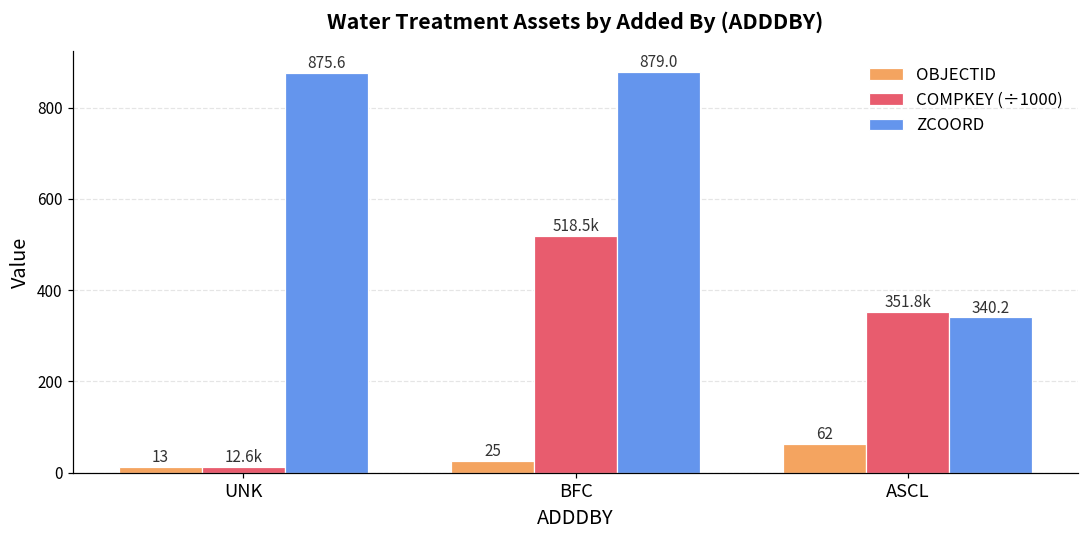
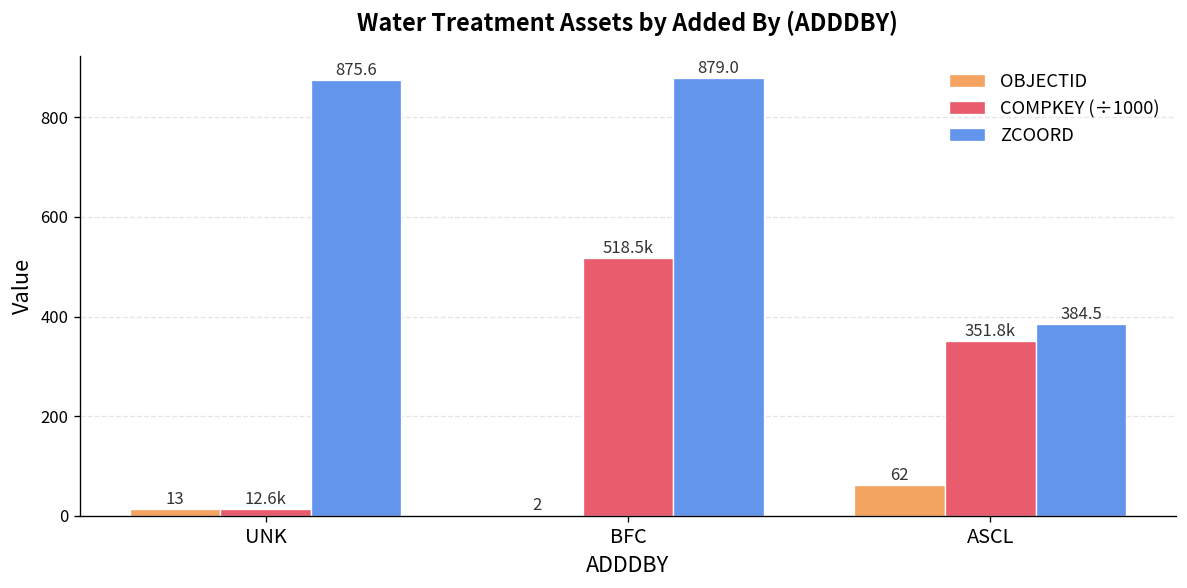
OBJECTID, BFC: 25 -> 2
ZCOORD, ASCL: 340.2 -> 384.5
